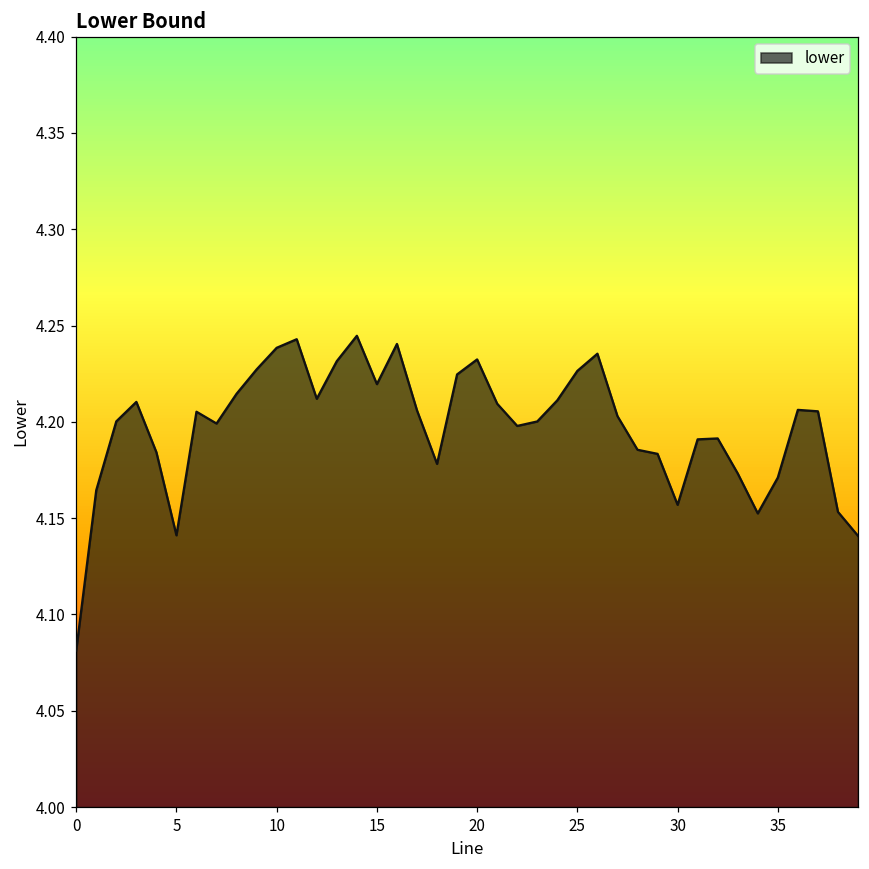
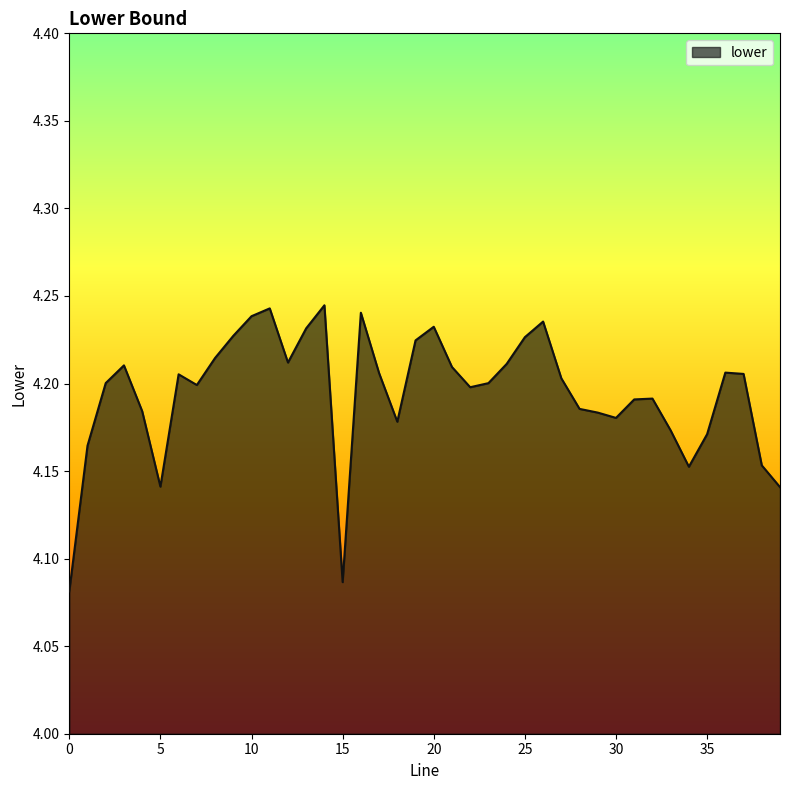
15: 4.220 -> 4.087
30: 4.157 -> 4.180
